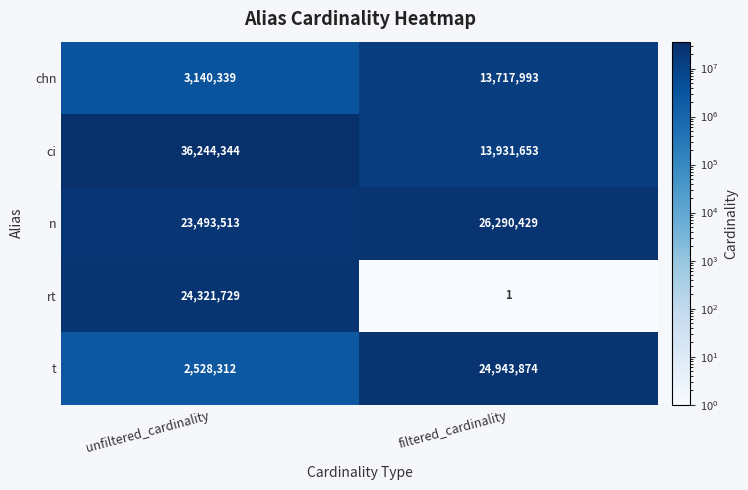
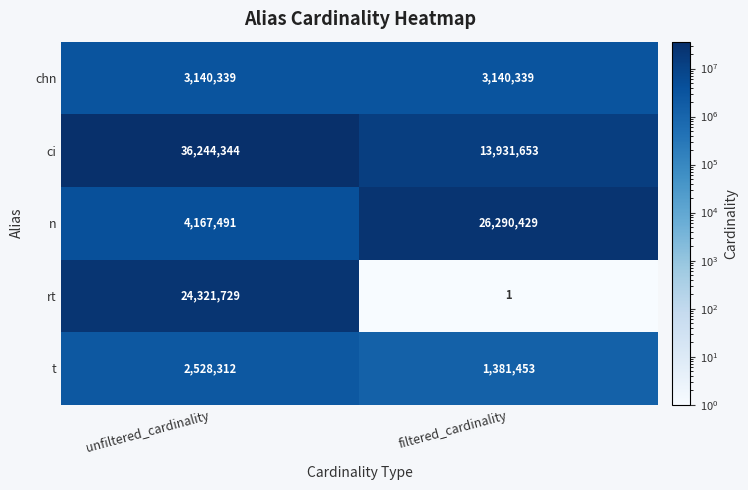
chn, filtered_cardinality: 13,717,993 -> 3,140,339
n, unfiltered_cardinality: 23,493,513 -> 4,167,491
t, filtered_cardinality: 24,943,874 -> 1,381,453
